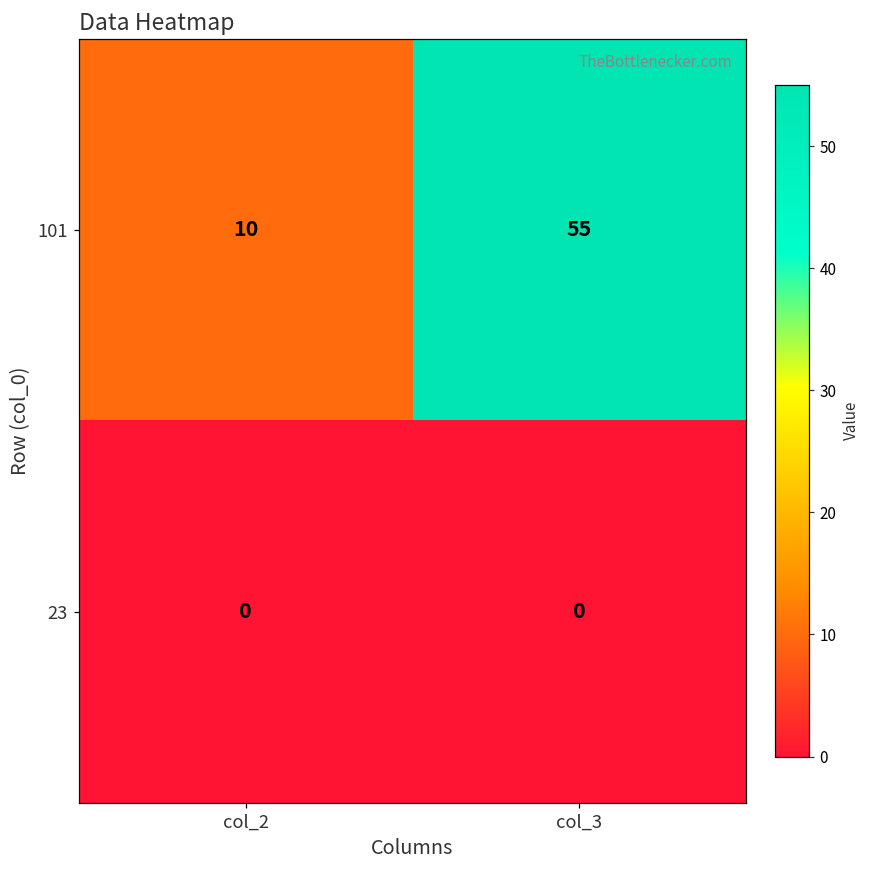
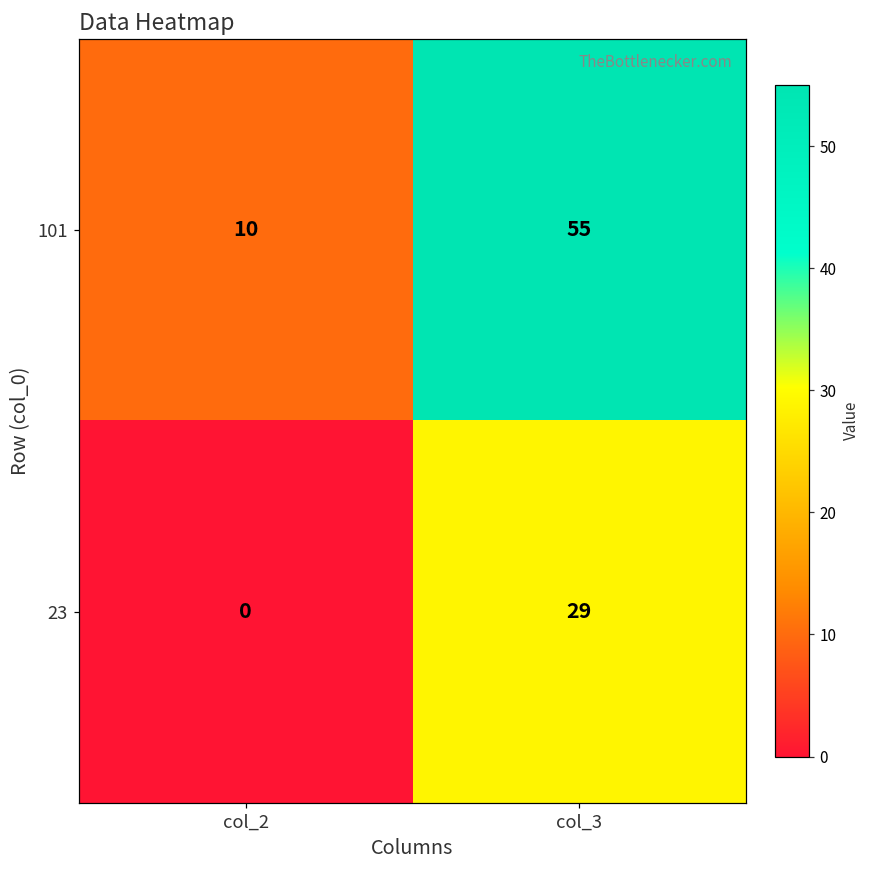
23, col_3: 0 -> 29
